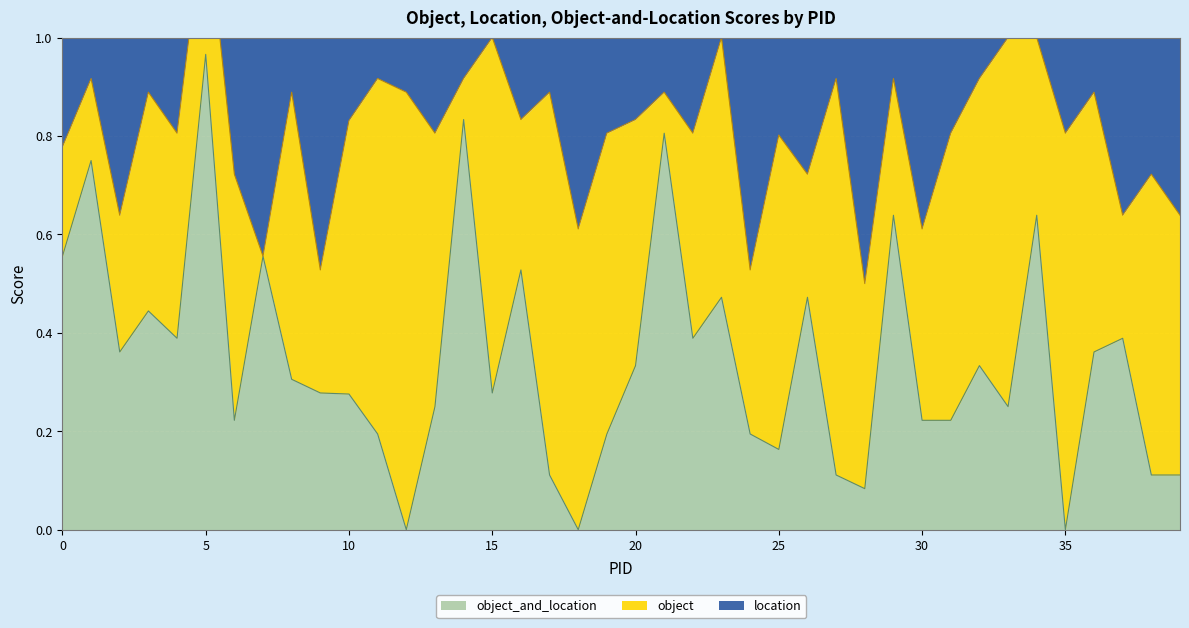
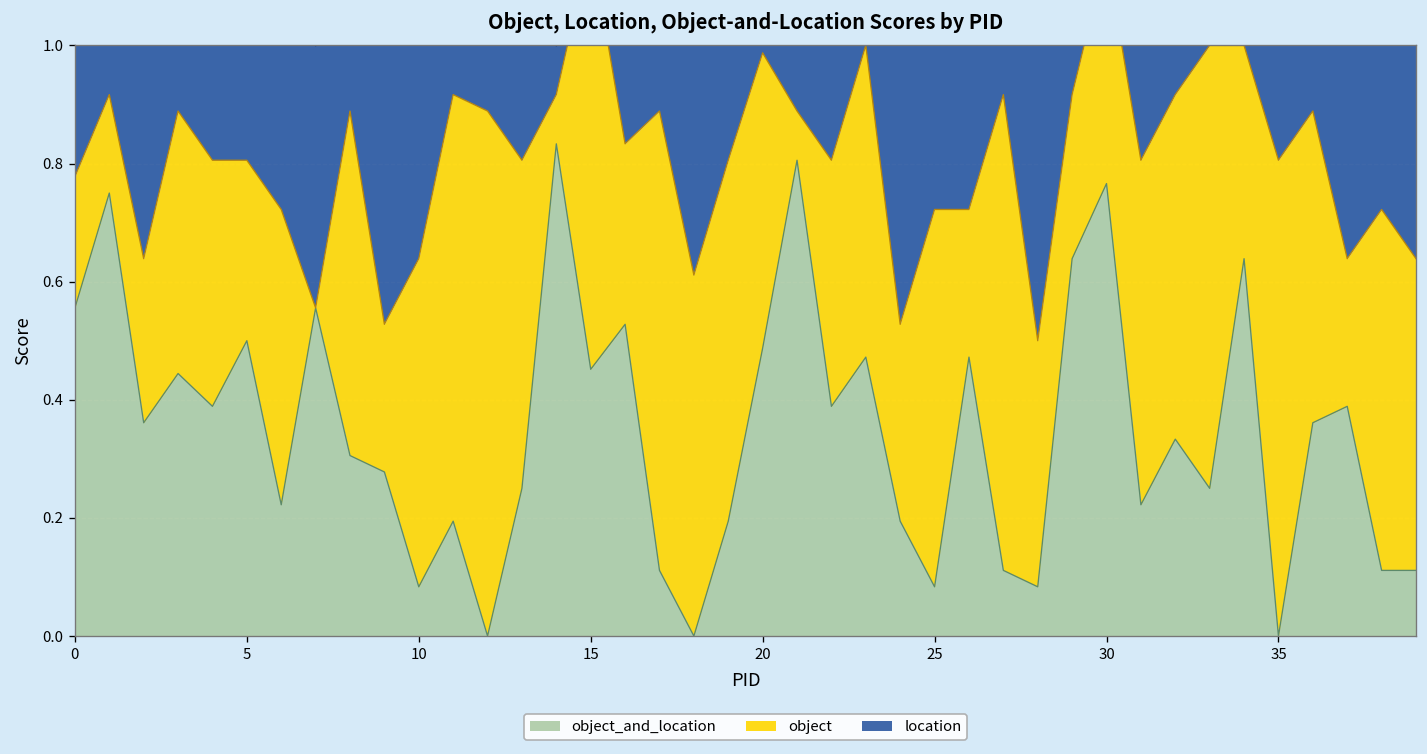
object_and_location, 5: 0.97 -> 0.50
object_and_location, 10: 0.28 -> 0.08
object_and_location, 15: 0.28 -> 0.45
object_and_location, 20: 0.33 -> 0.49
object_and_location, 25: 0.16 -> 0.08
object_and_location, 30: 0.22 -> 0.77
